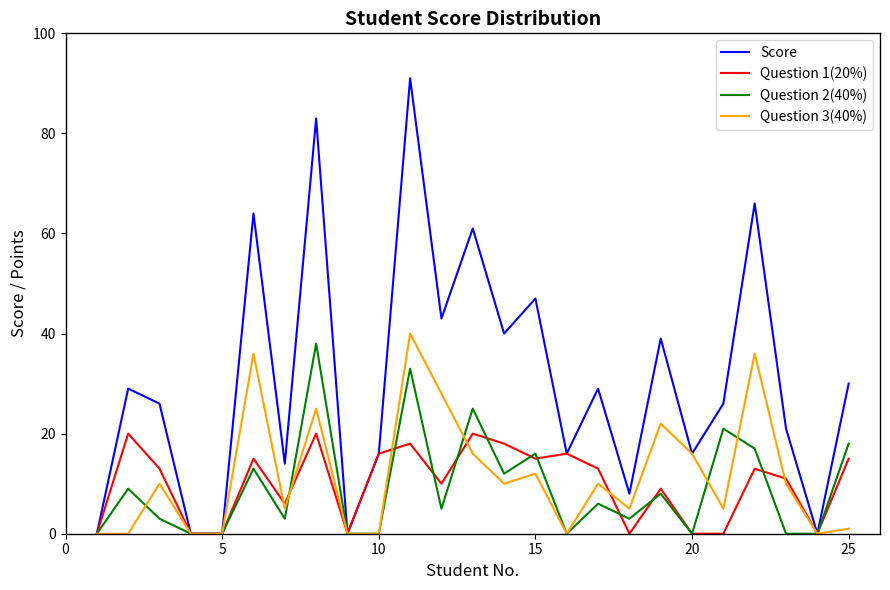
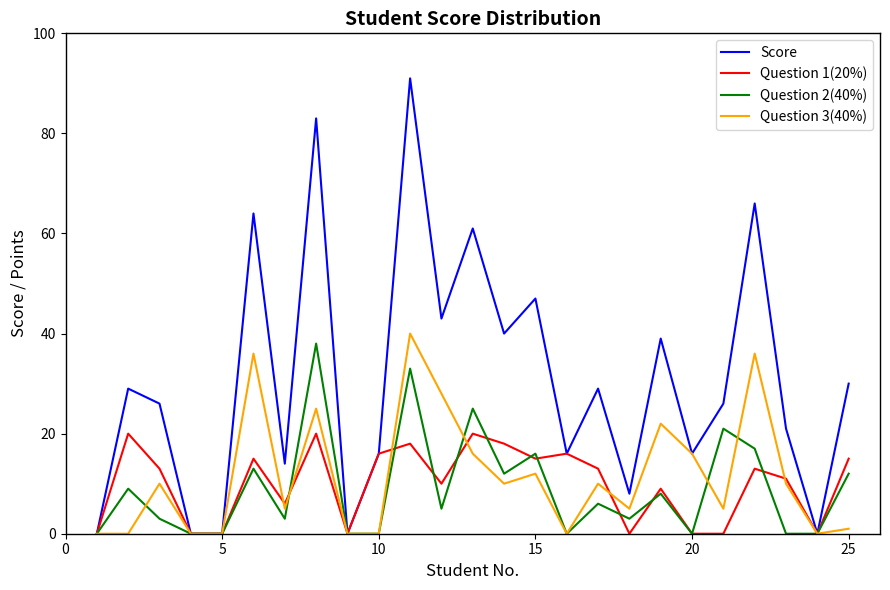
Question 2(40%), 25: 18 -> 12
